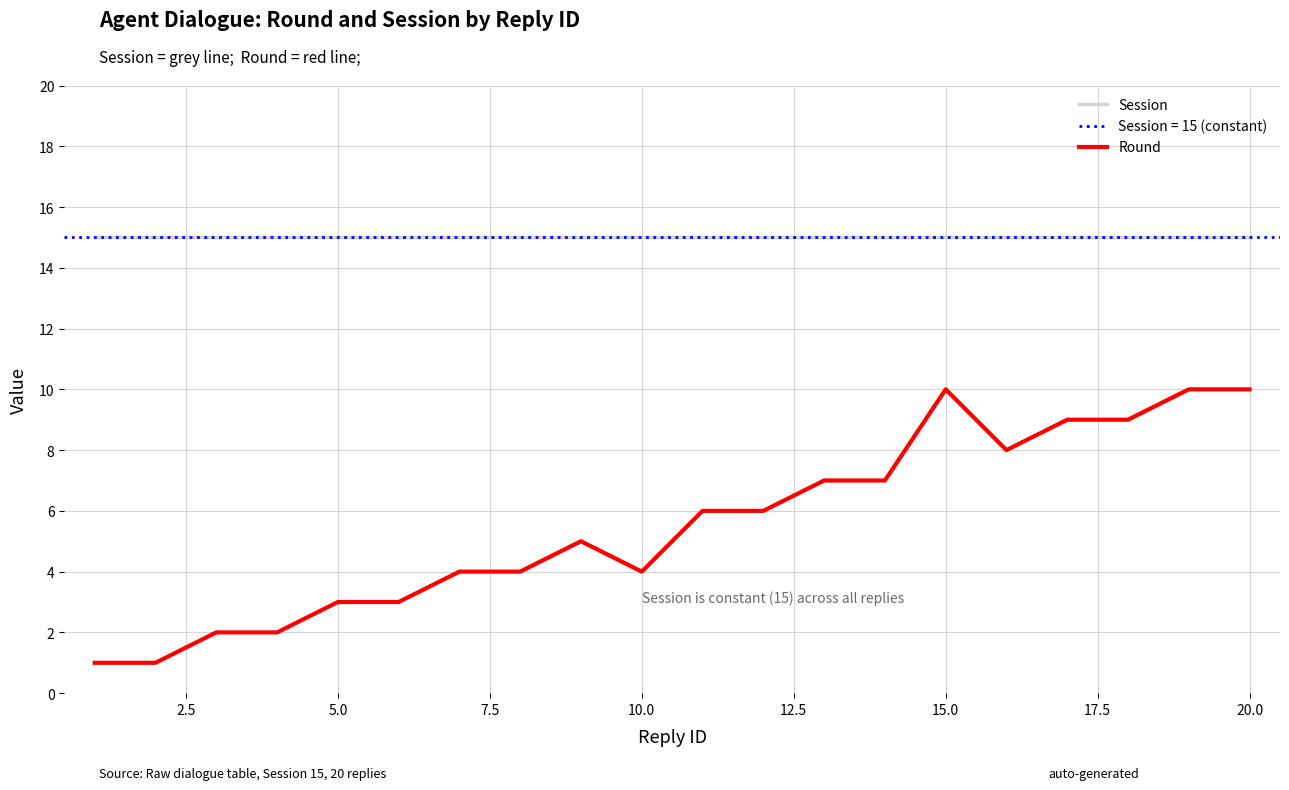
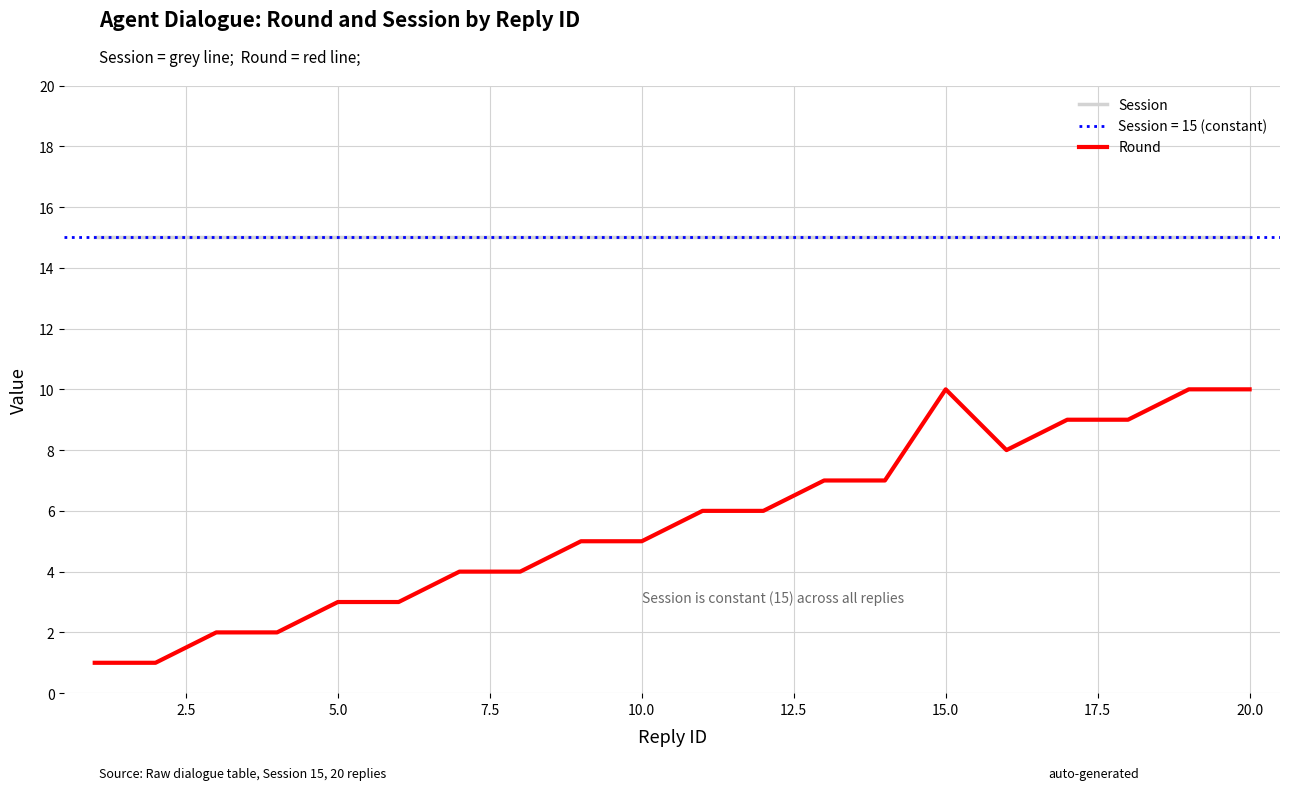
Round, 10.0: 4 -> 5
